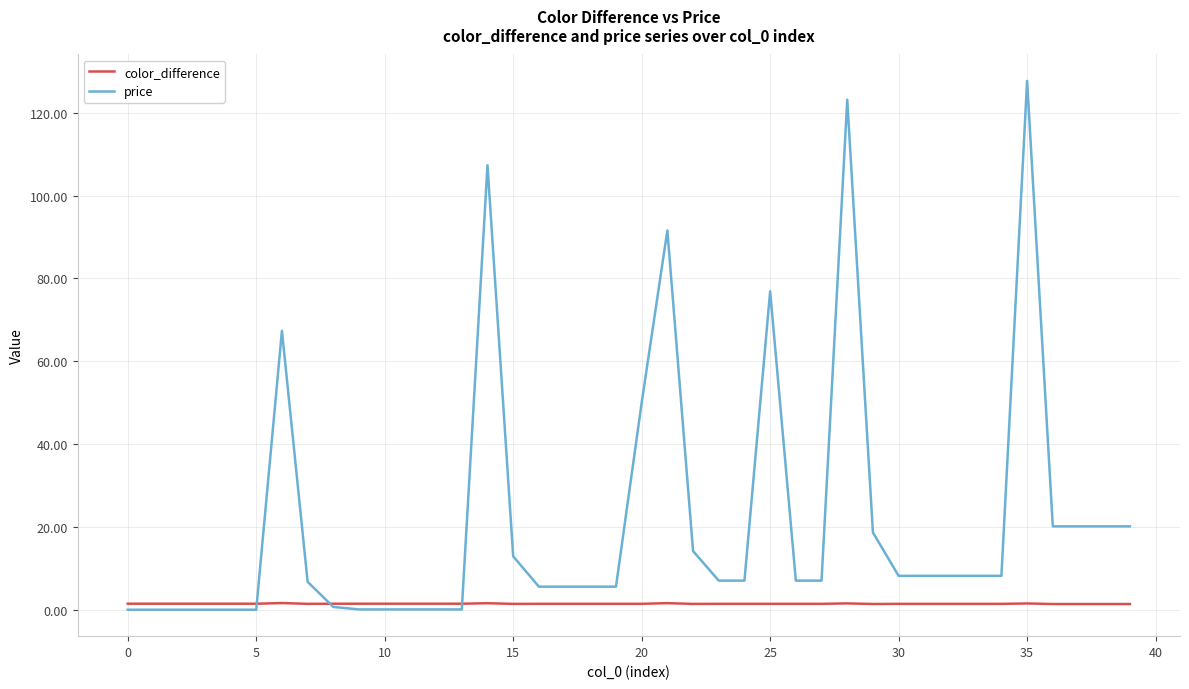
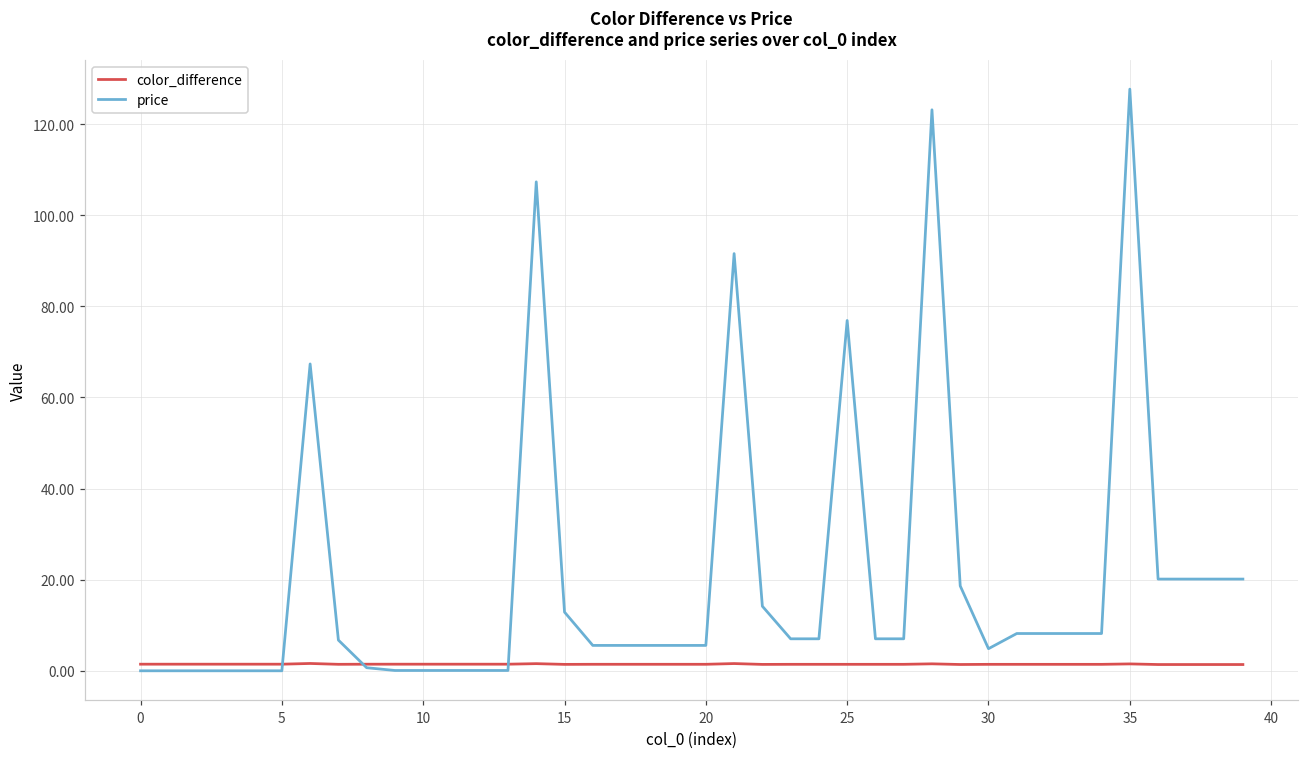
price, 20: 50 -> 6
price, 30: 8 -> 5
